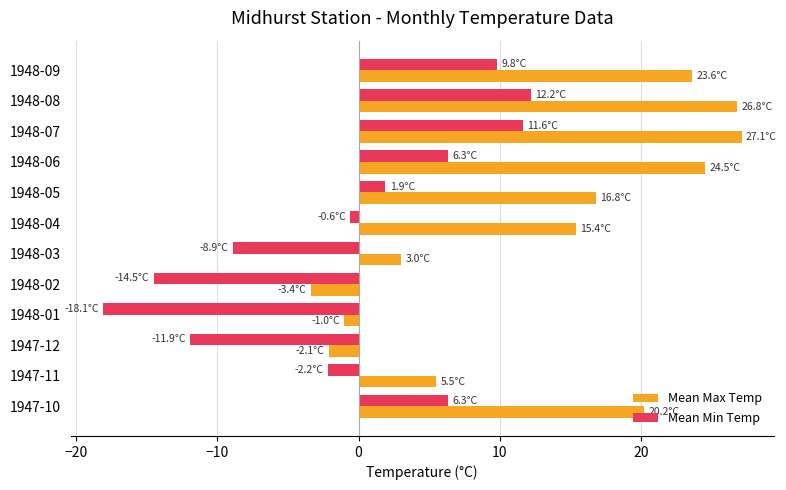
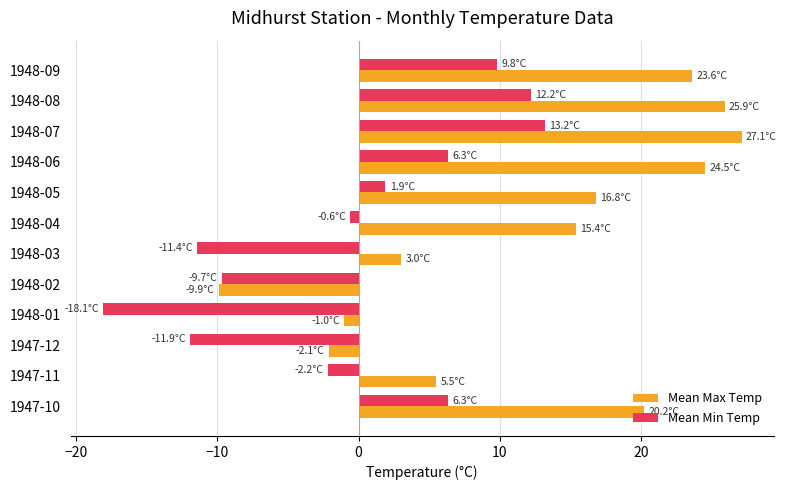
Mean Max Temp, 1948-08: 26.8°C -> 25.9°C
Mean Min Temp, 1948-07: 11.6°C -> 13.2°C
Mean Min Temp, 1948-03: -8.9°C -> -11.4°C
Mean Min Temp, 1948-02: -14.5°C -> -9.7°C
Mean Max Temp, 1948-02: -3.4°C -> -9.9°C
